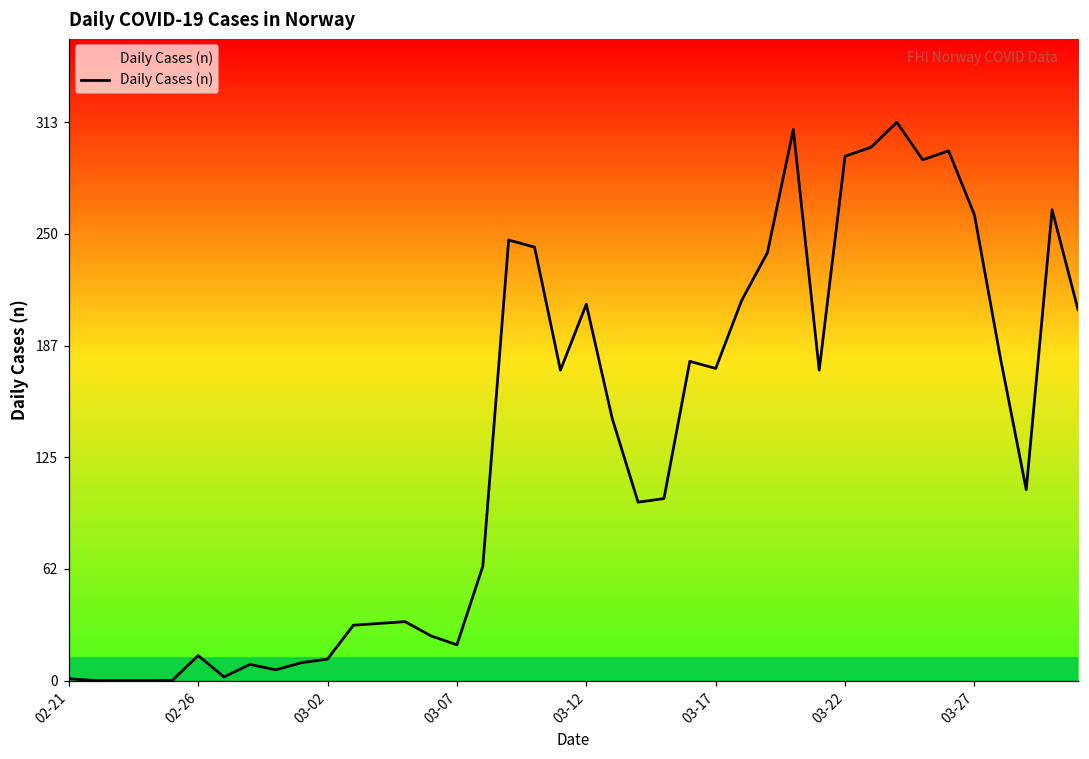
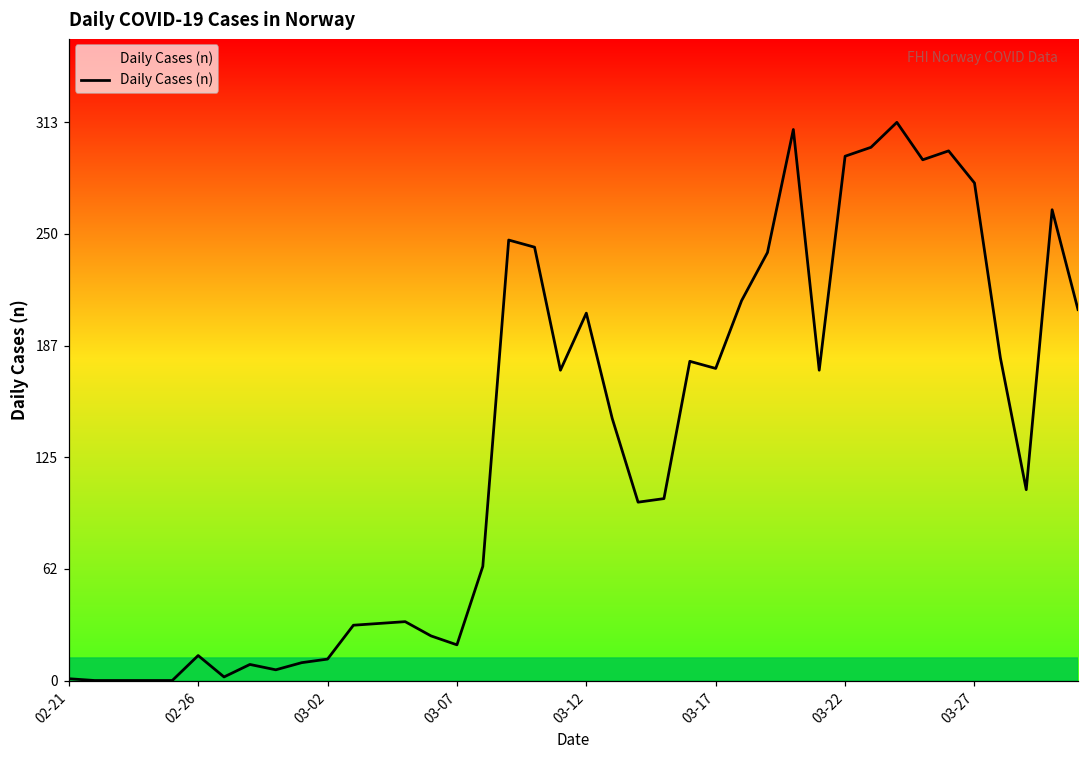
03-12: 211 -> 206
03-27: 261 -> 279
